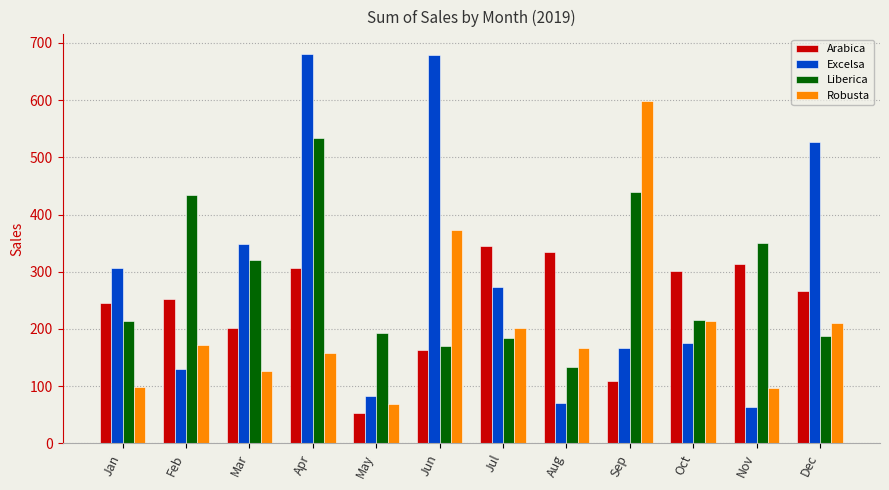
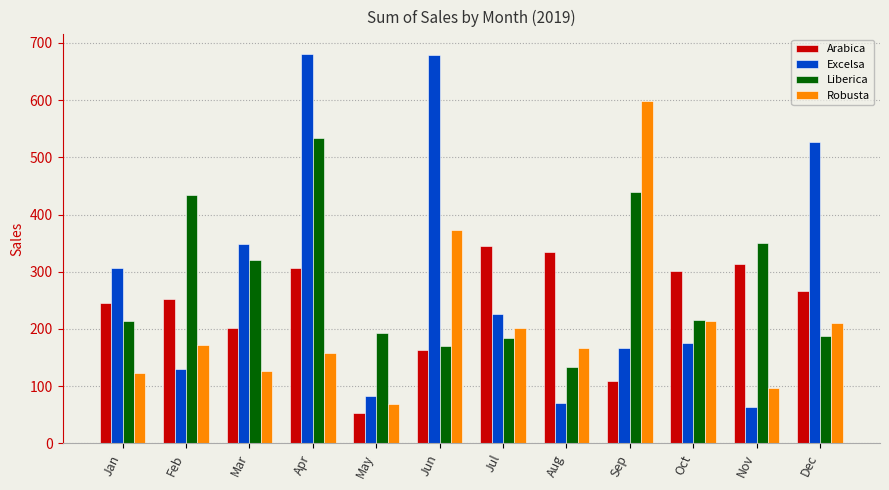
Robusta, Jan: 100 -> 120
Excelsa, Jul: 270 -> 230
